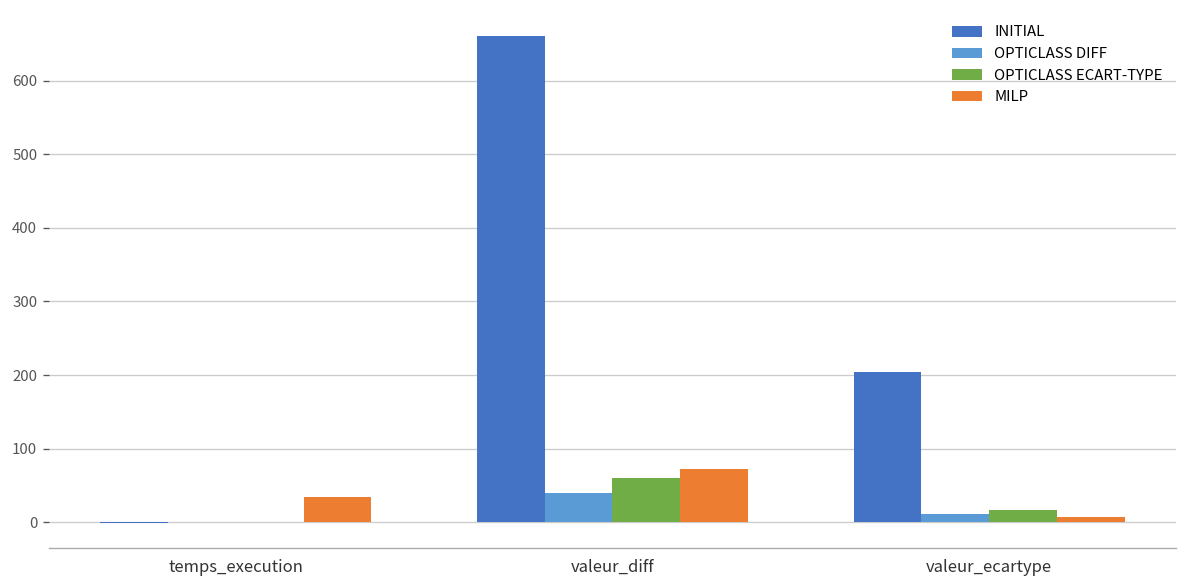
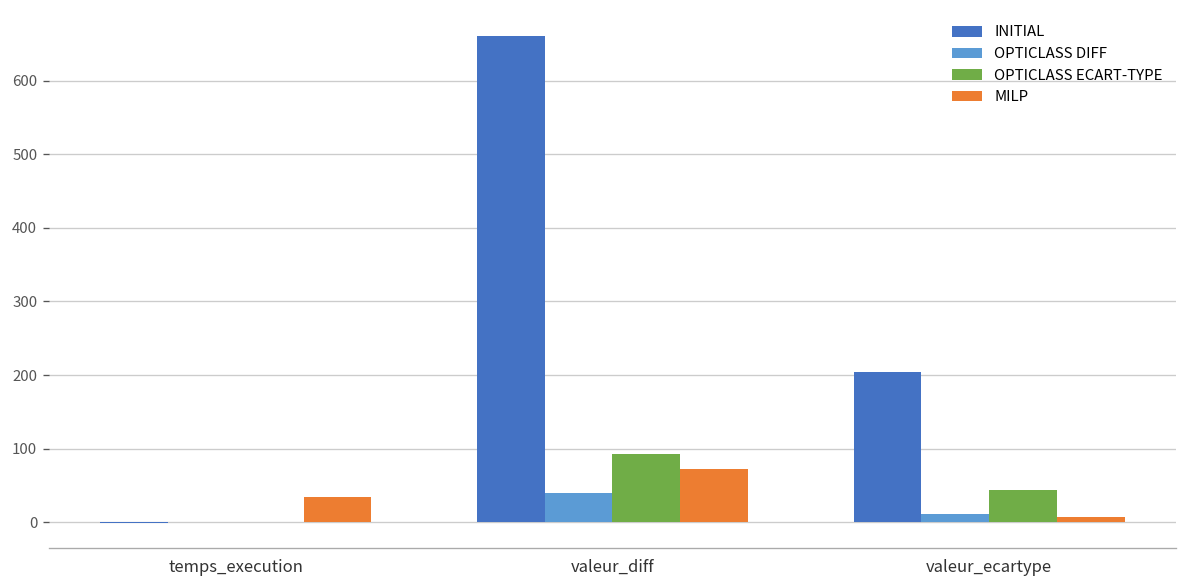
OPTICLASS ECART-TYPE, valeur_diff: 60 -> 90
OPTICLASS ECART-TYPE, valeur_ecartype: 20 -> 40
